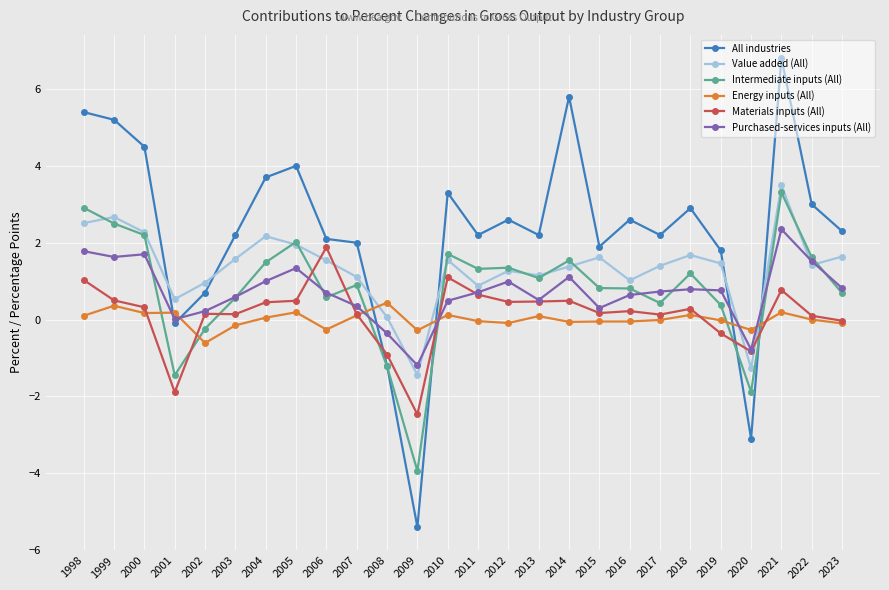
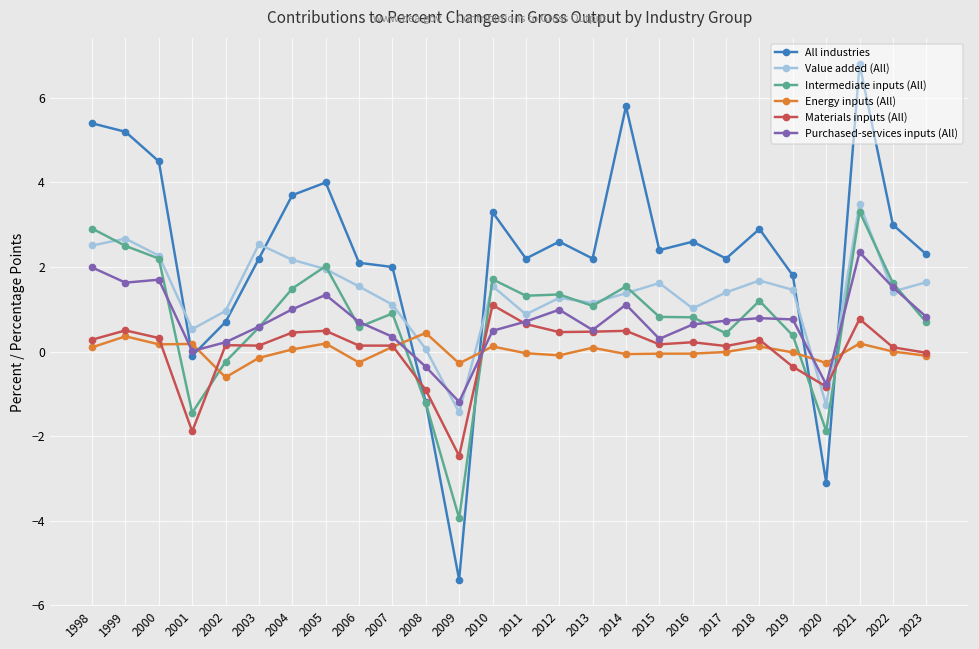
Materials inputs (All), 1998: 1.0 -> 0.3
Purchased-services inputs (All), 1998: 1.8 -> 2.0
Value added (All), 2003: 1.6 -> 2.5
Materials inputs (All), 2006: 1.9 -> 0.1
All industries, 2015: 1.9 -> 2.4
